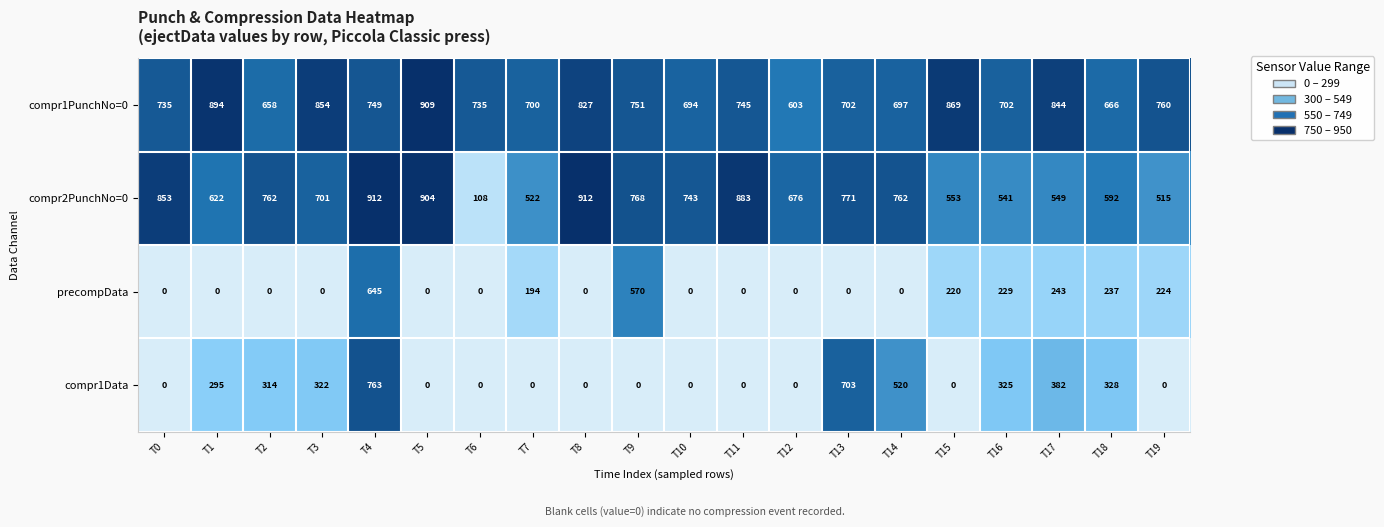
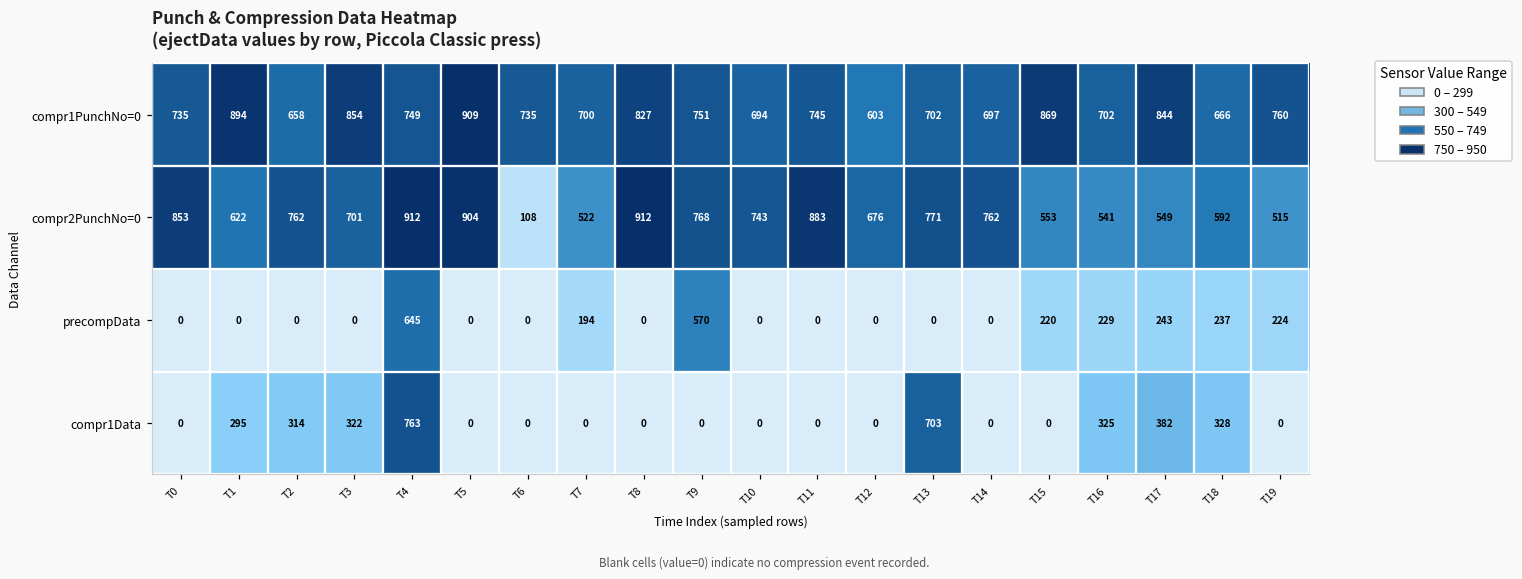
compr1Data, T14: 520 -> 0
